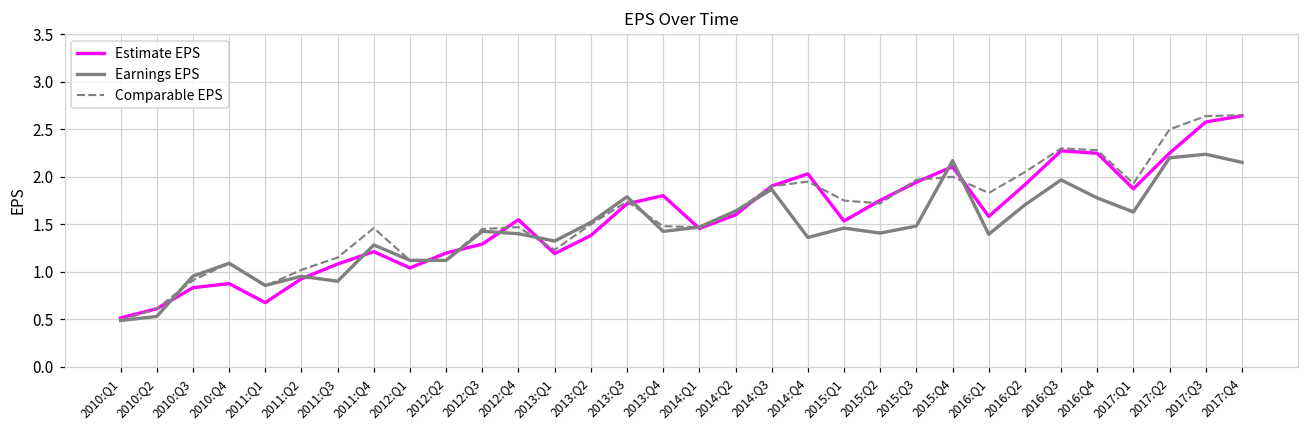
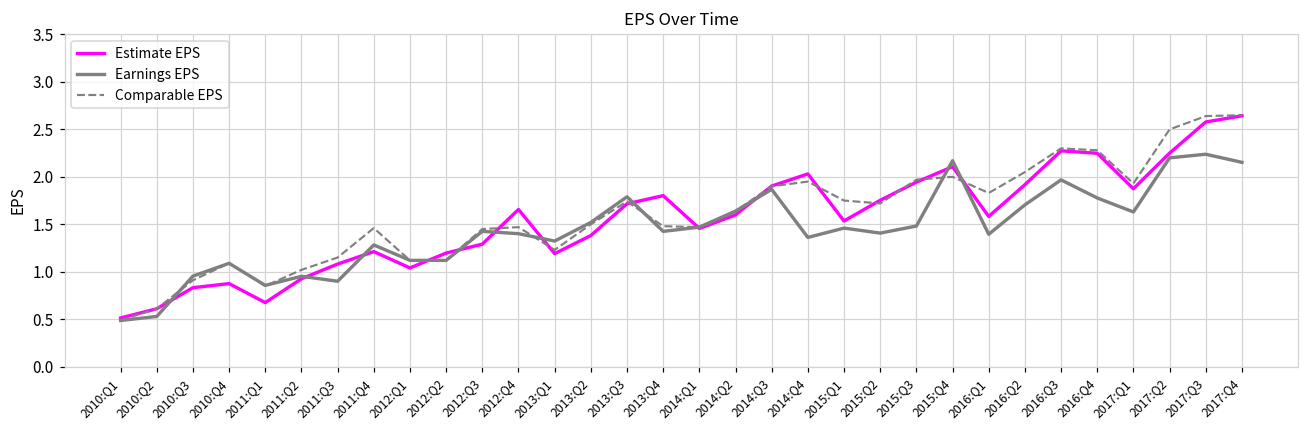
Estimate EPS, 2012:Q4: 1.5 -> 1.7
